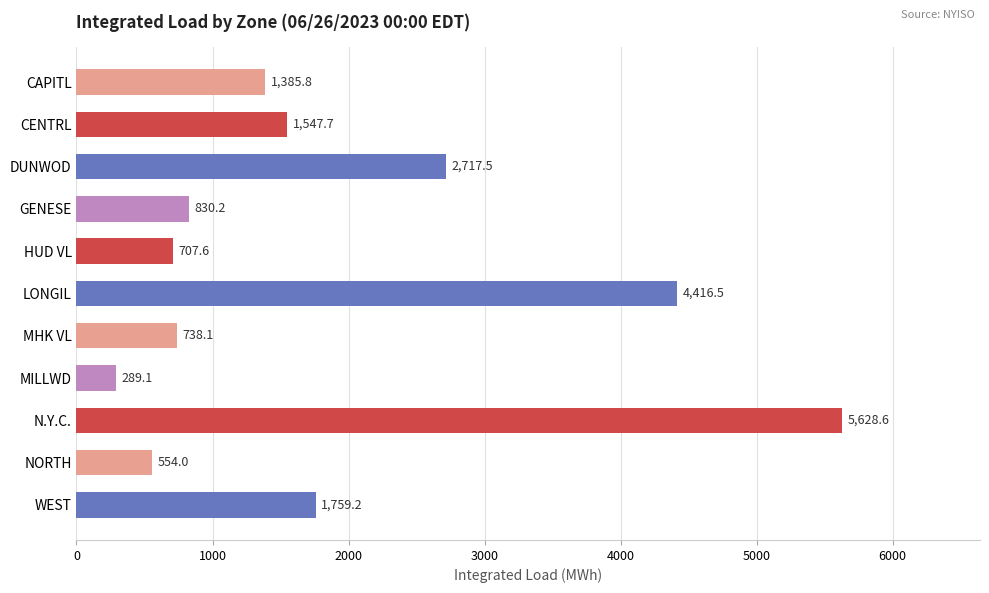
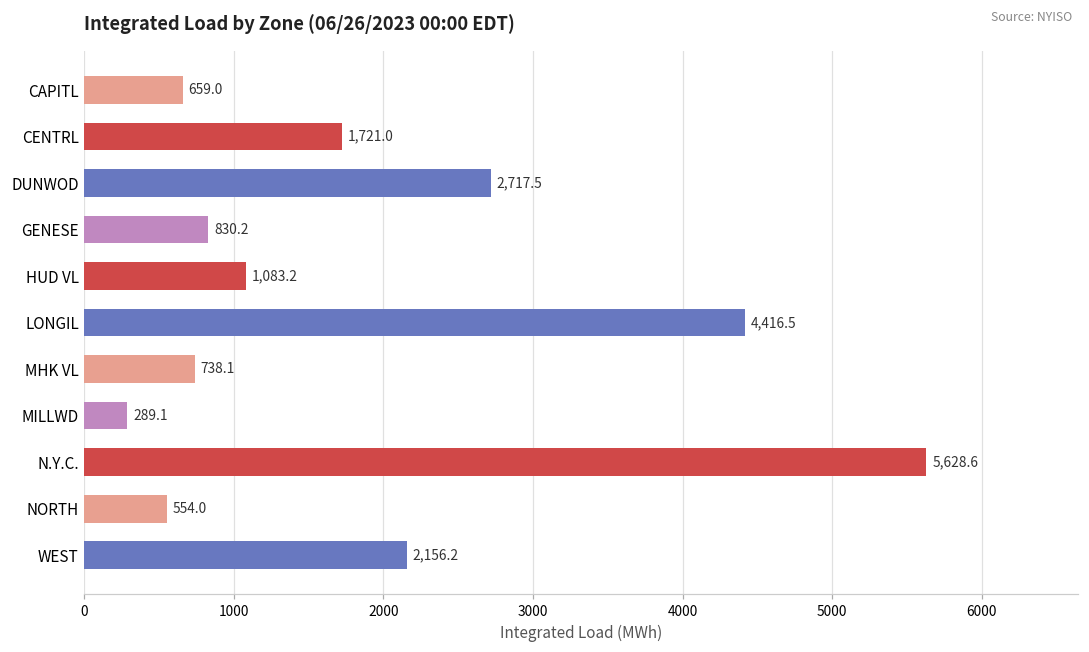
CAPITL: 1,385.8 -> 659.0
CENTRL: 1,547.7 -> 1,721.0
HUD VL: 707.6 -> 1,083.2
WEST: 1,759.2 -> 2,156.2
